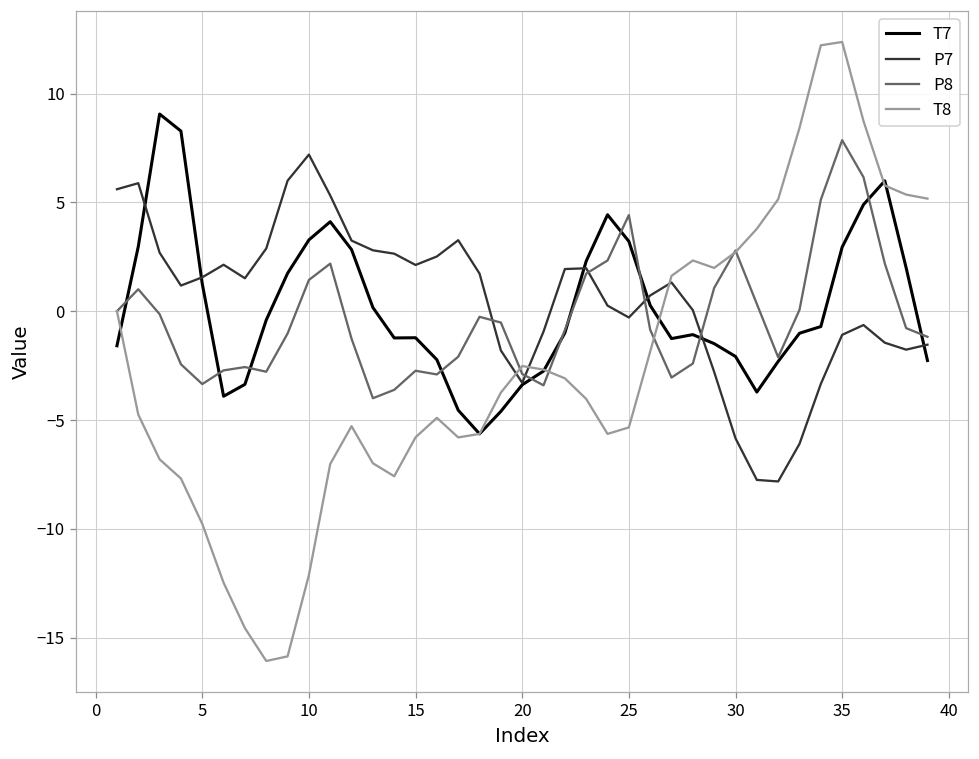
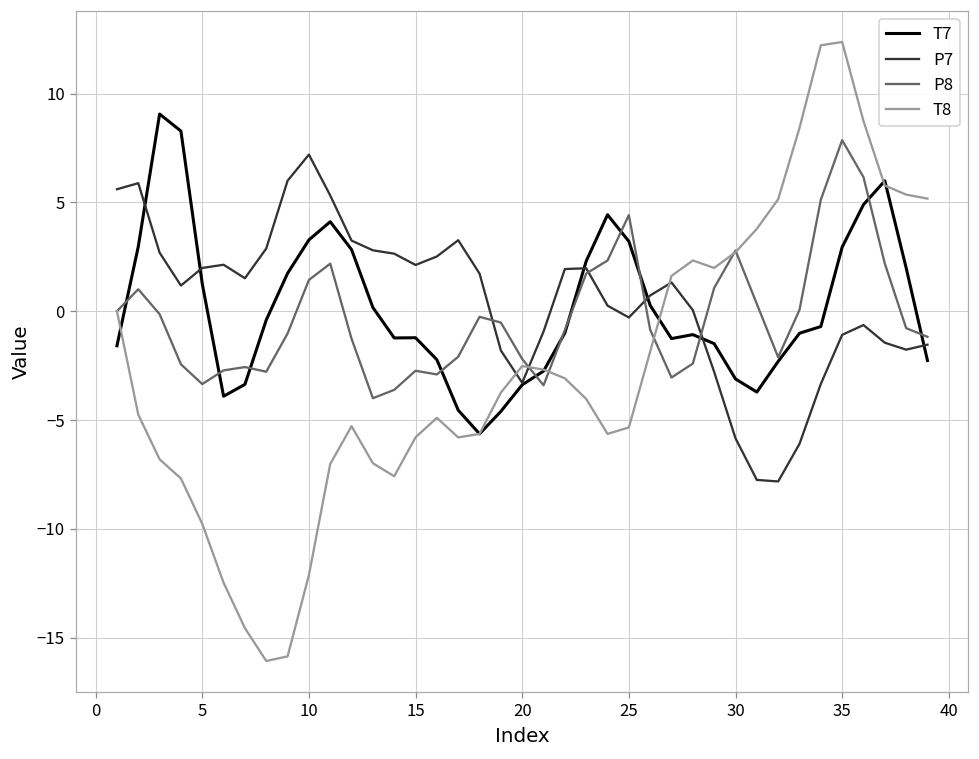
P7, 5: 1.6 -> 2.0
P8, 20: -2.9 -> -2.2
T7, 30: -2.1 -> -3.1
